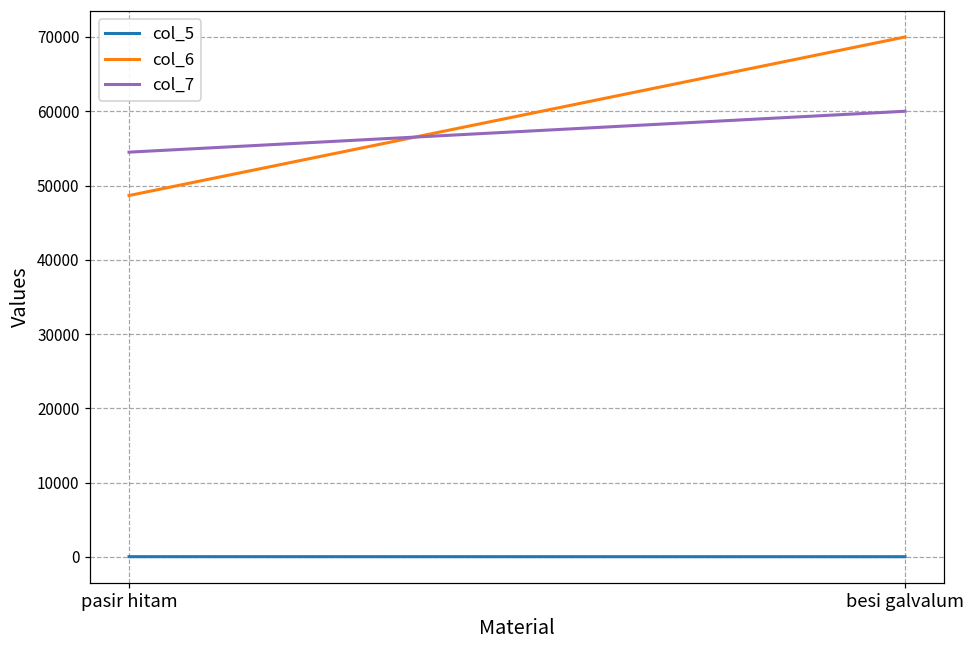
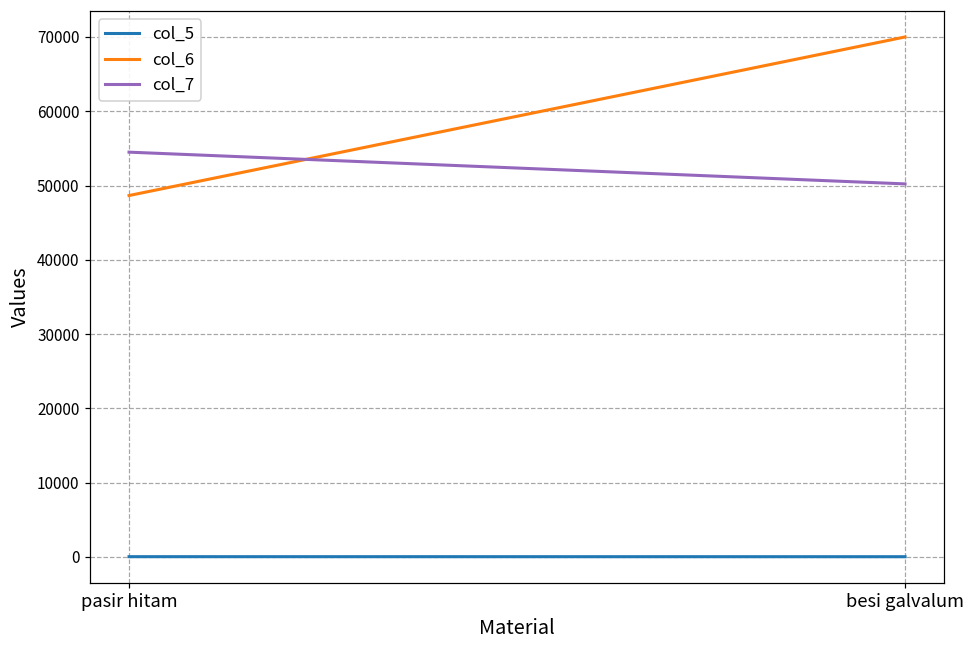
col_7, besi galvalum: 60000 -> 50000
